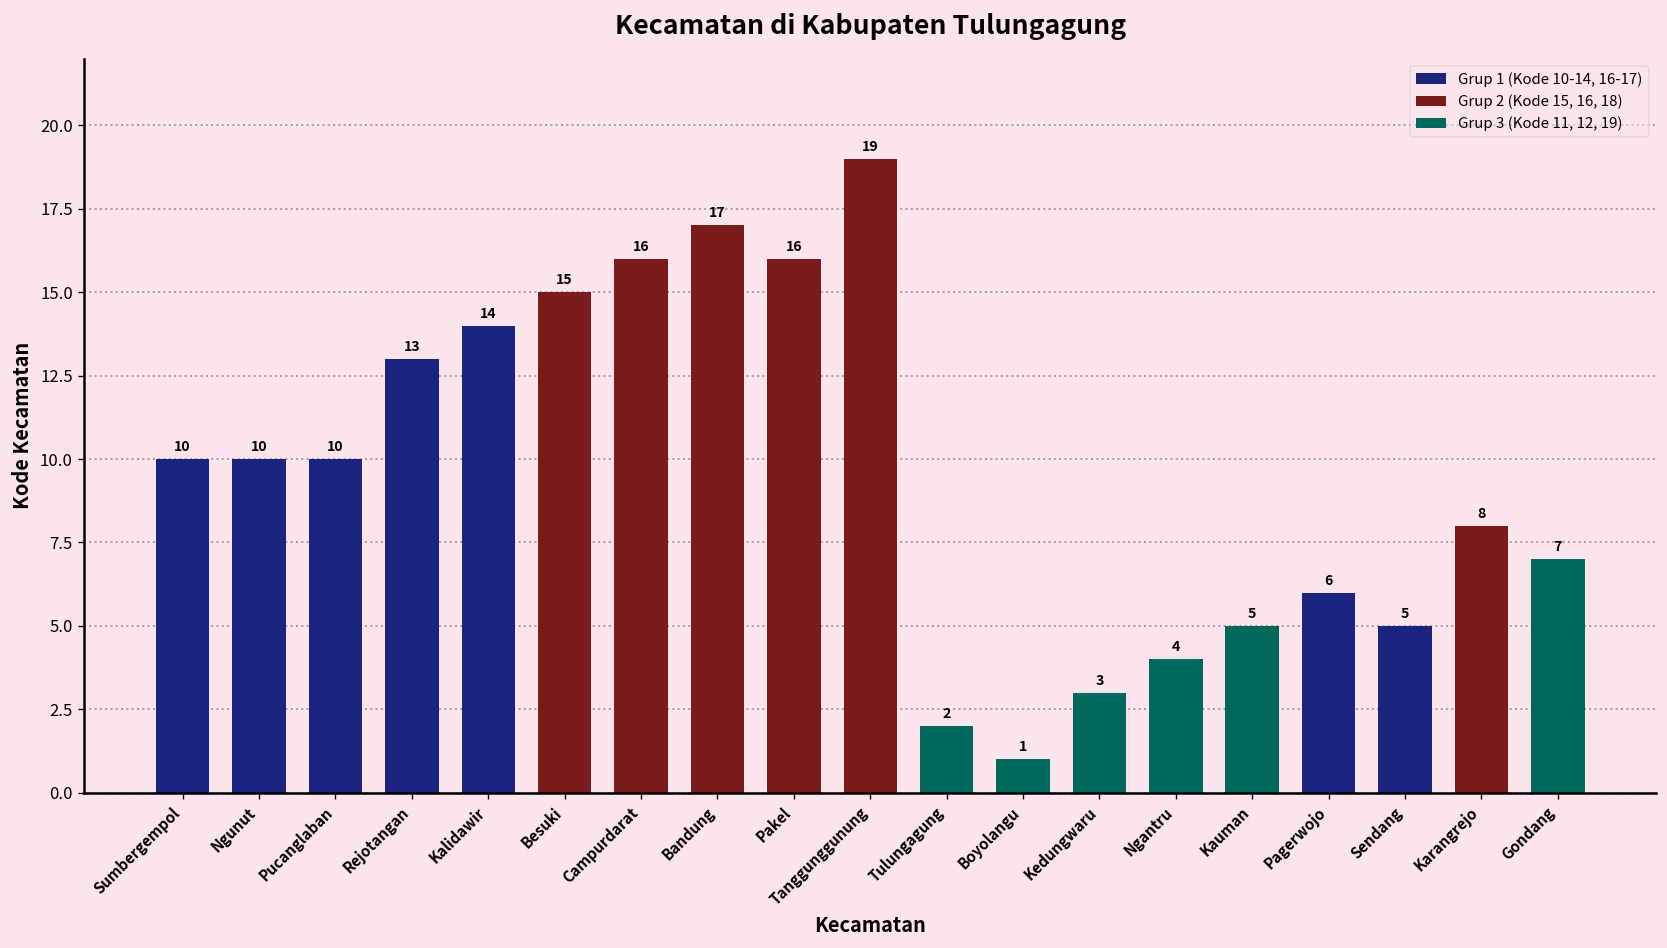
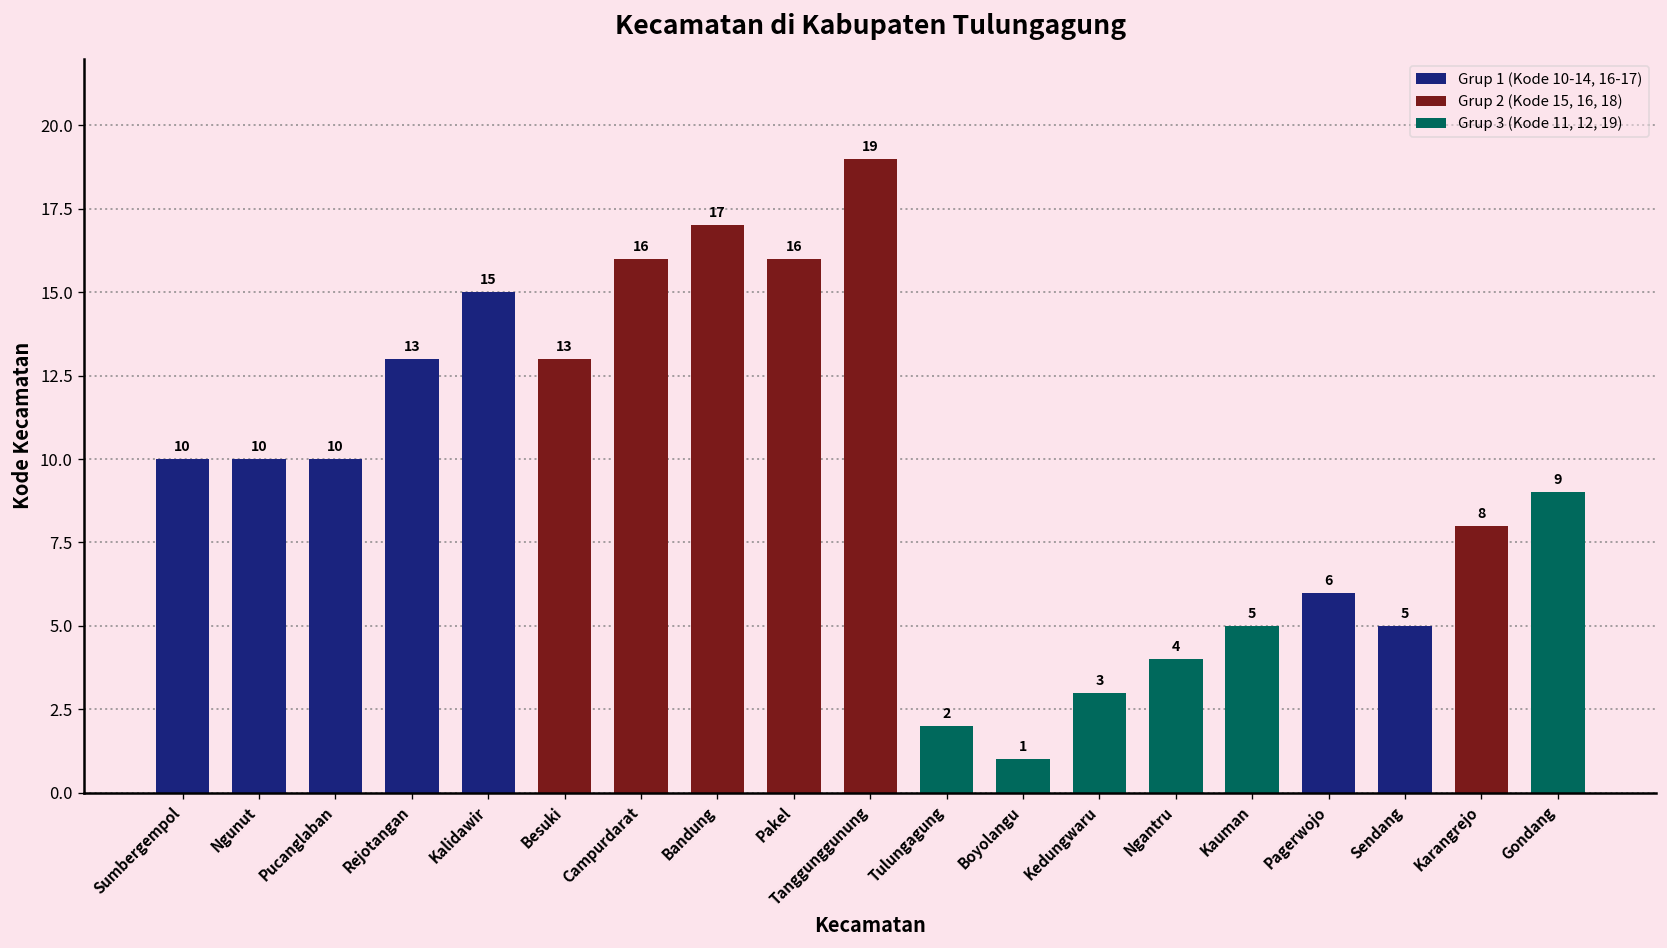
Kalidawir: 14 -> 15
Besuki: 15 -> 13
Gondang: 7 -> 9
